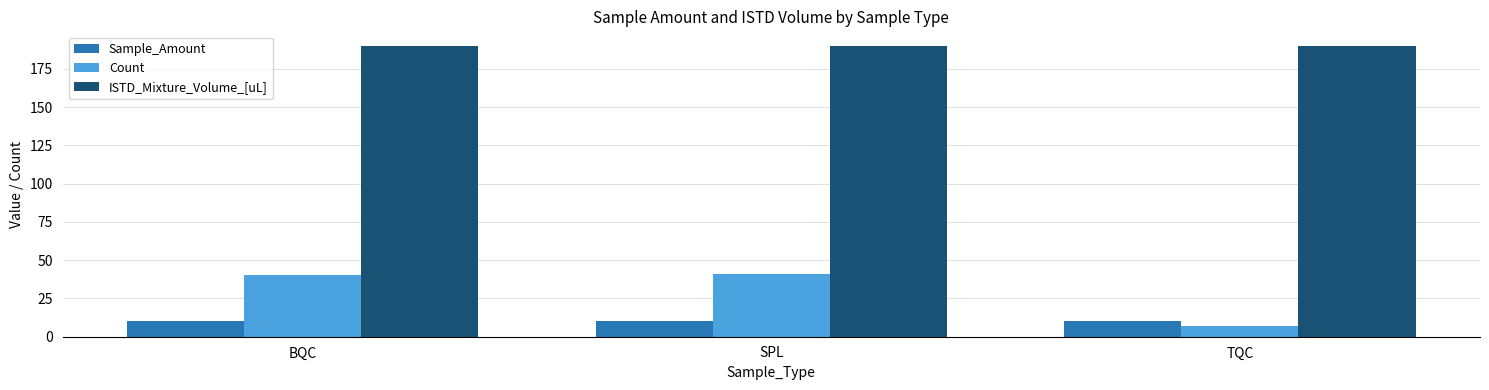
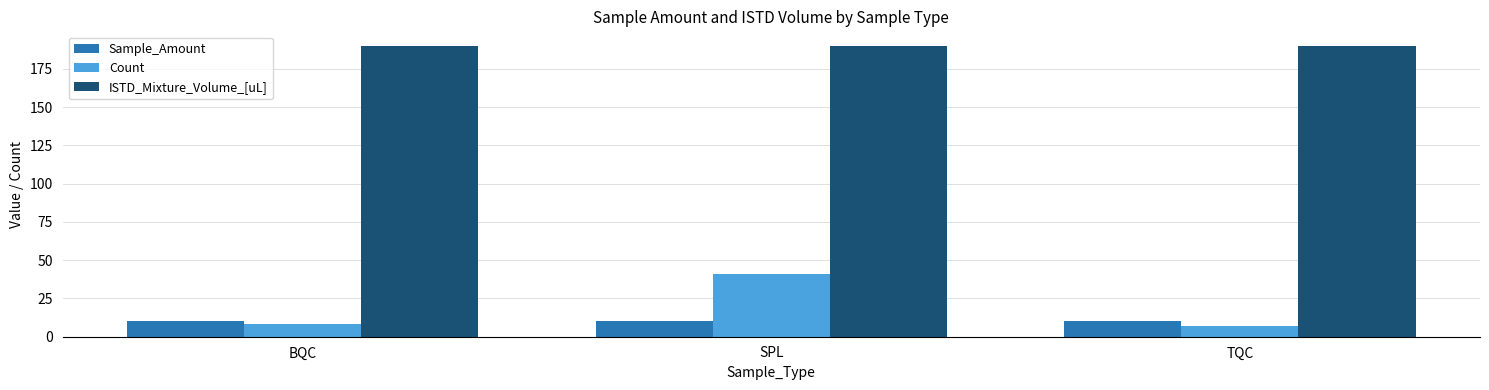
Count, BQC: 40 -> 8
